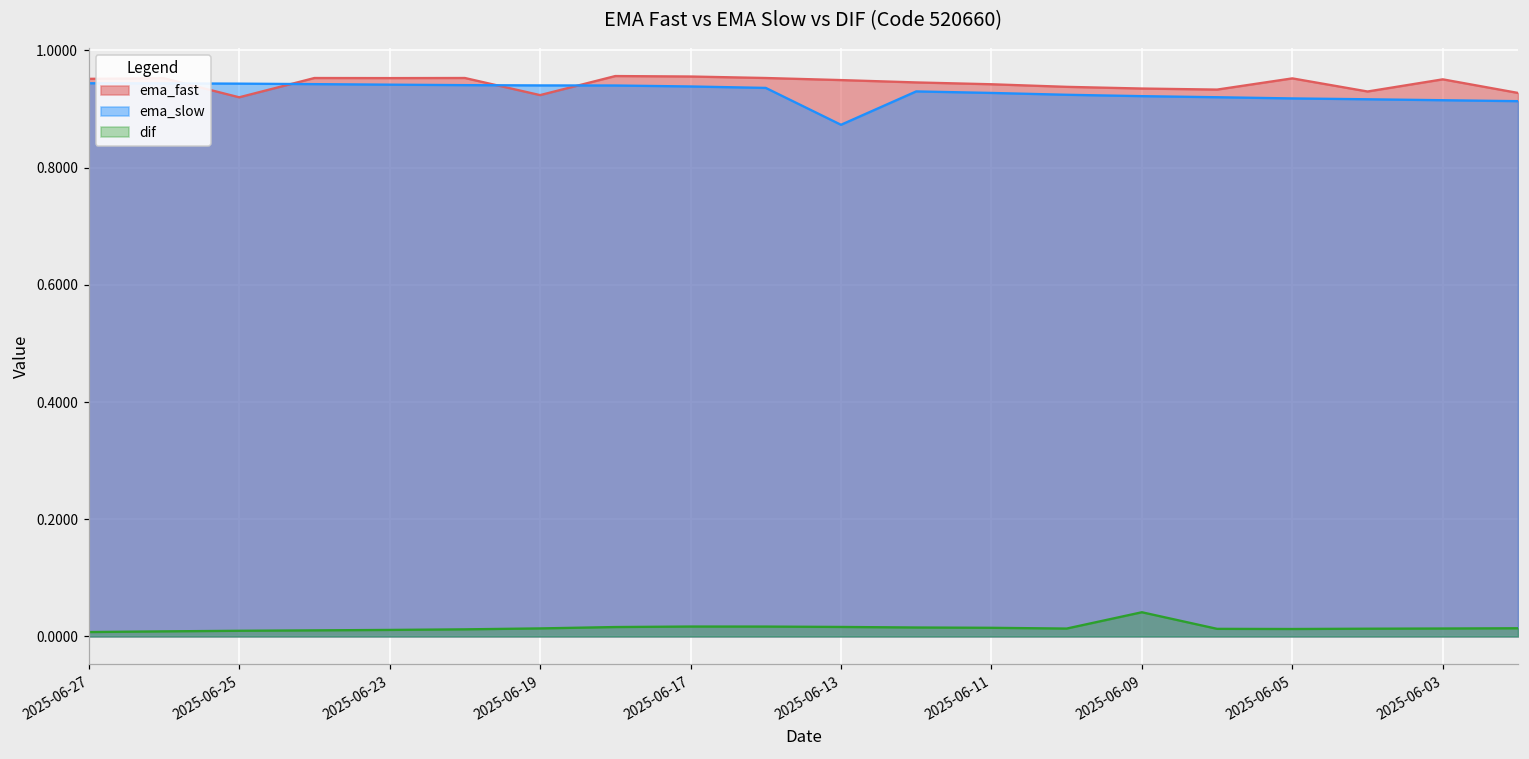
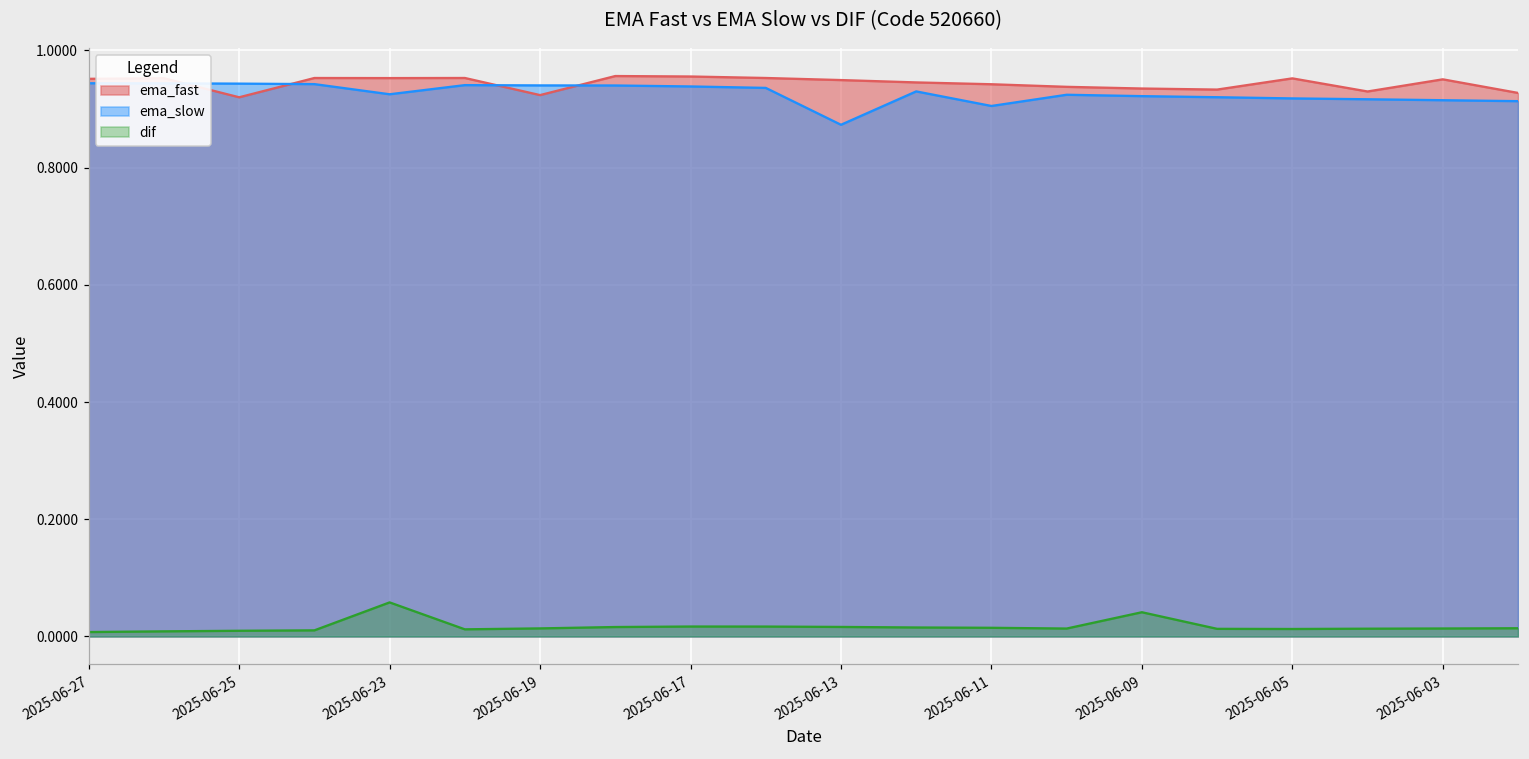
ema_slow, 2025-06-23: 0.94 -> 0.93
dif, 2025-06-23: 0.01 -> 0.06
ema_slow, 2025-06-11: 0.93 -> 0.91
